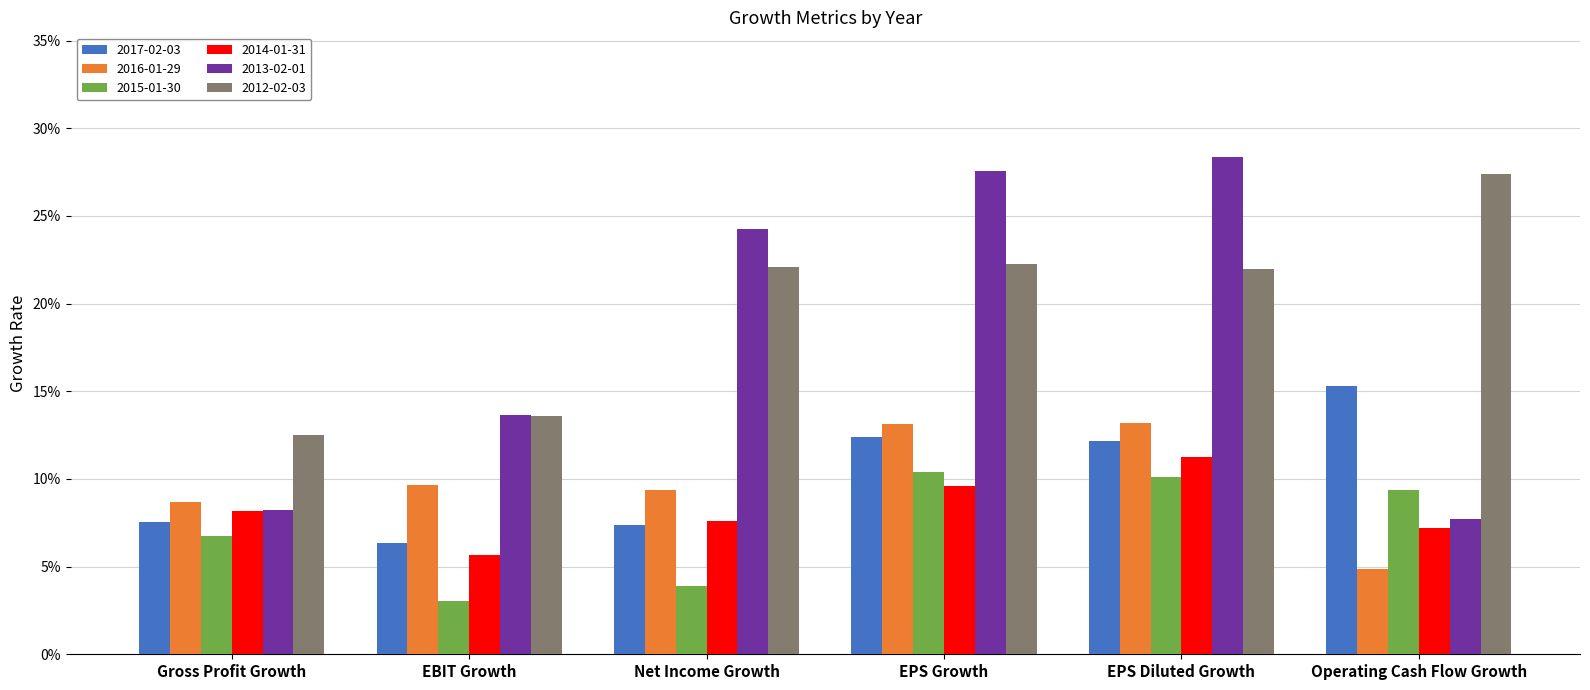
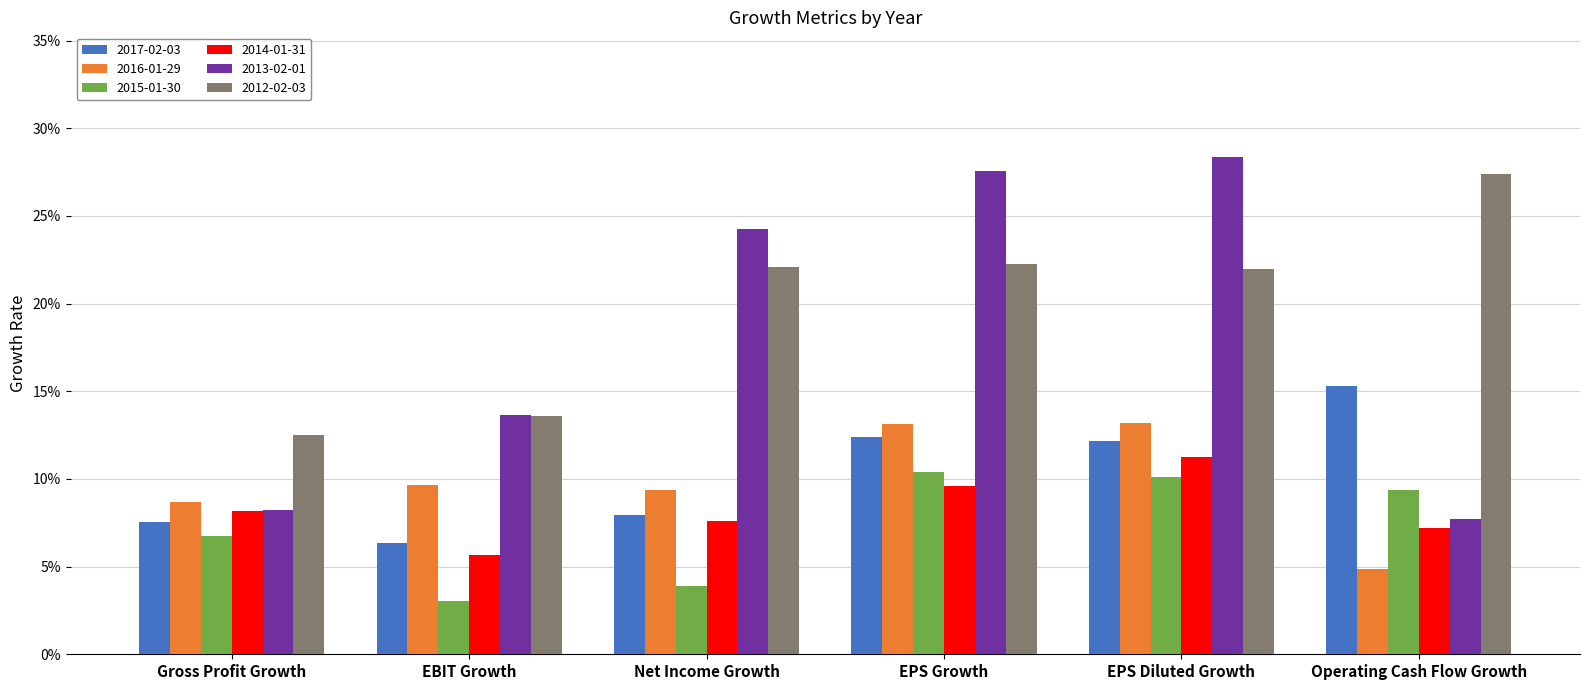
2017-02-03, Net Income Growth: 7.4% -> 7.9%
